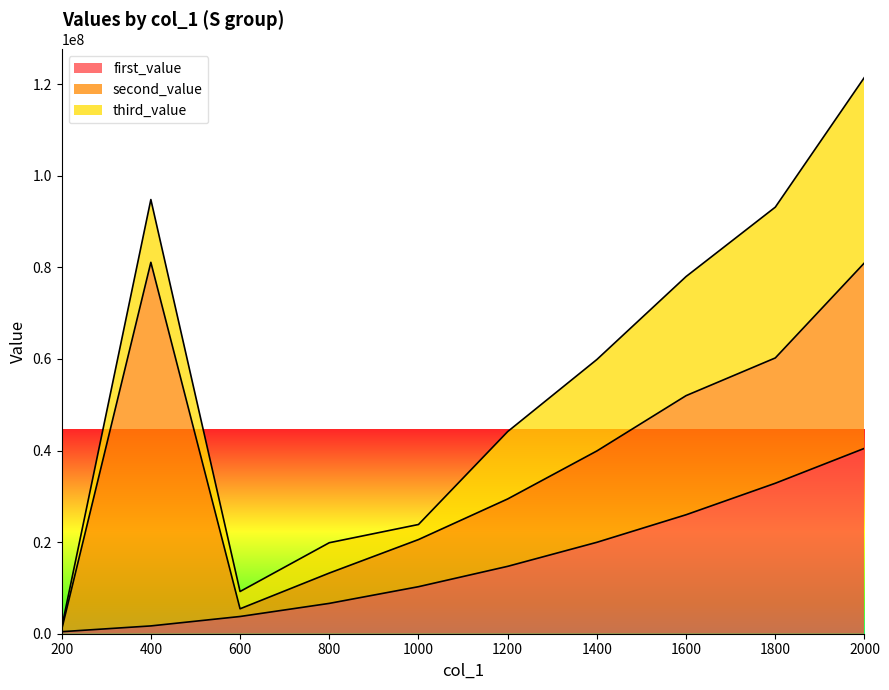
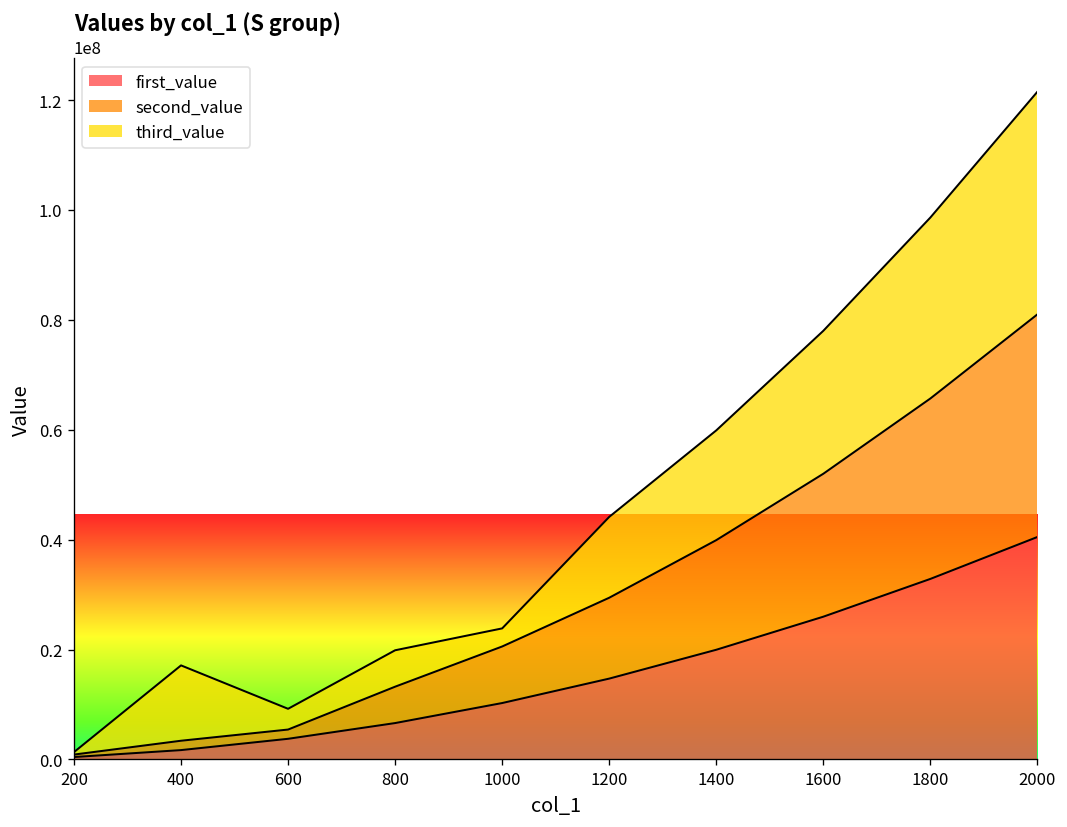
second_value, 400: 79000000 -> 2000000
second_value, 1800: 27000000 -> 33000000
